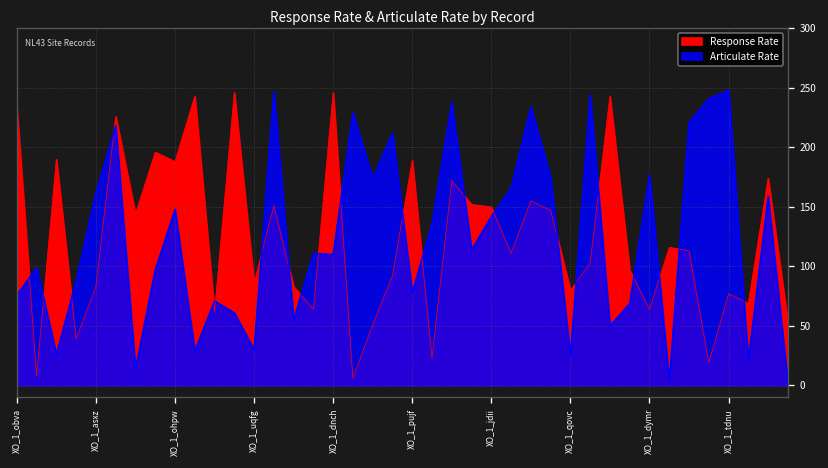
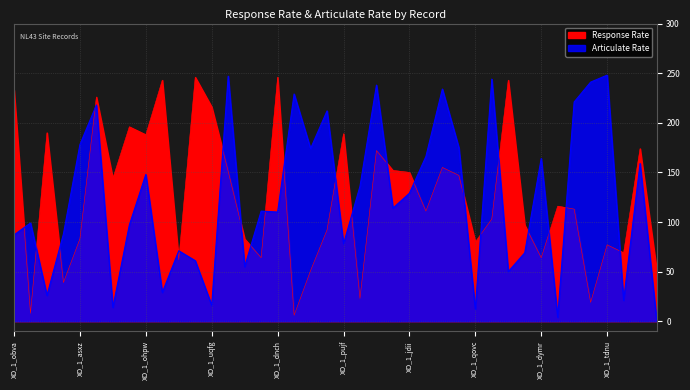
Articulate Rate, XO_1_obva: 80 -> 90
Articulate Rate, XO_1_asxz: 160 -> 180
Response Rate, XO_1_uqfg: 90 -> 220
Articulate Rate, XO_1_uqfg: 30 -> 20
Articulate Rate, XO_1_jdii: 140 -> 130
Articulate Rate, XO_1_qovc: 30 -> 10
Articulate Rate, XO_1_dymr: 180 -> 160
